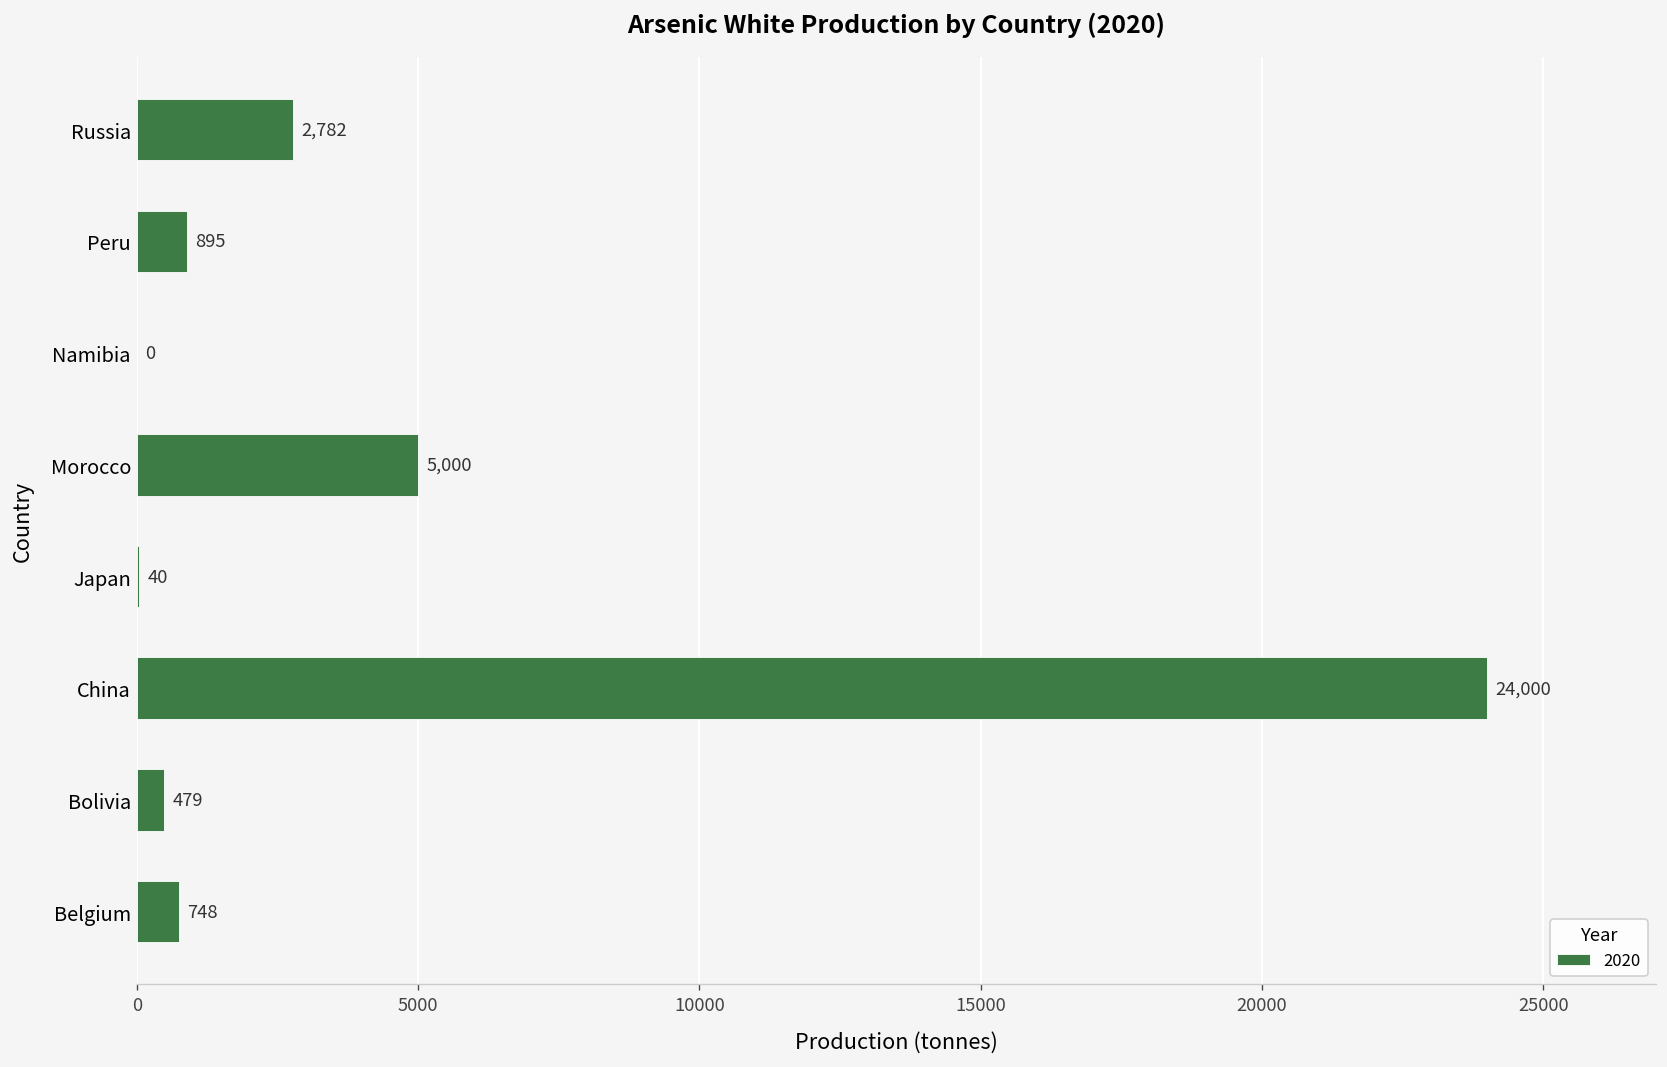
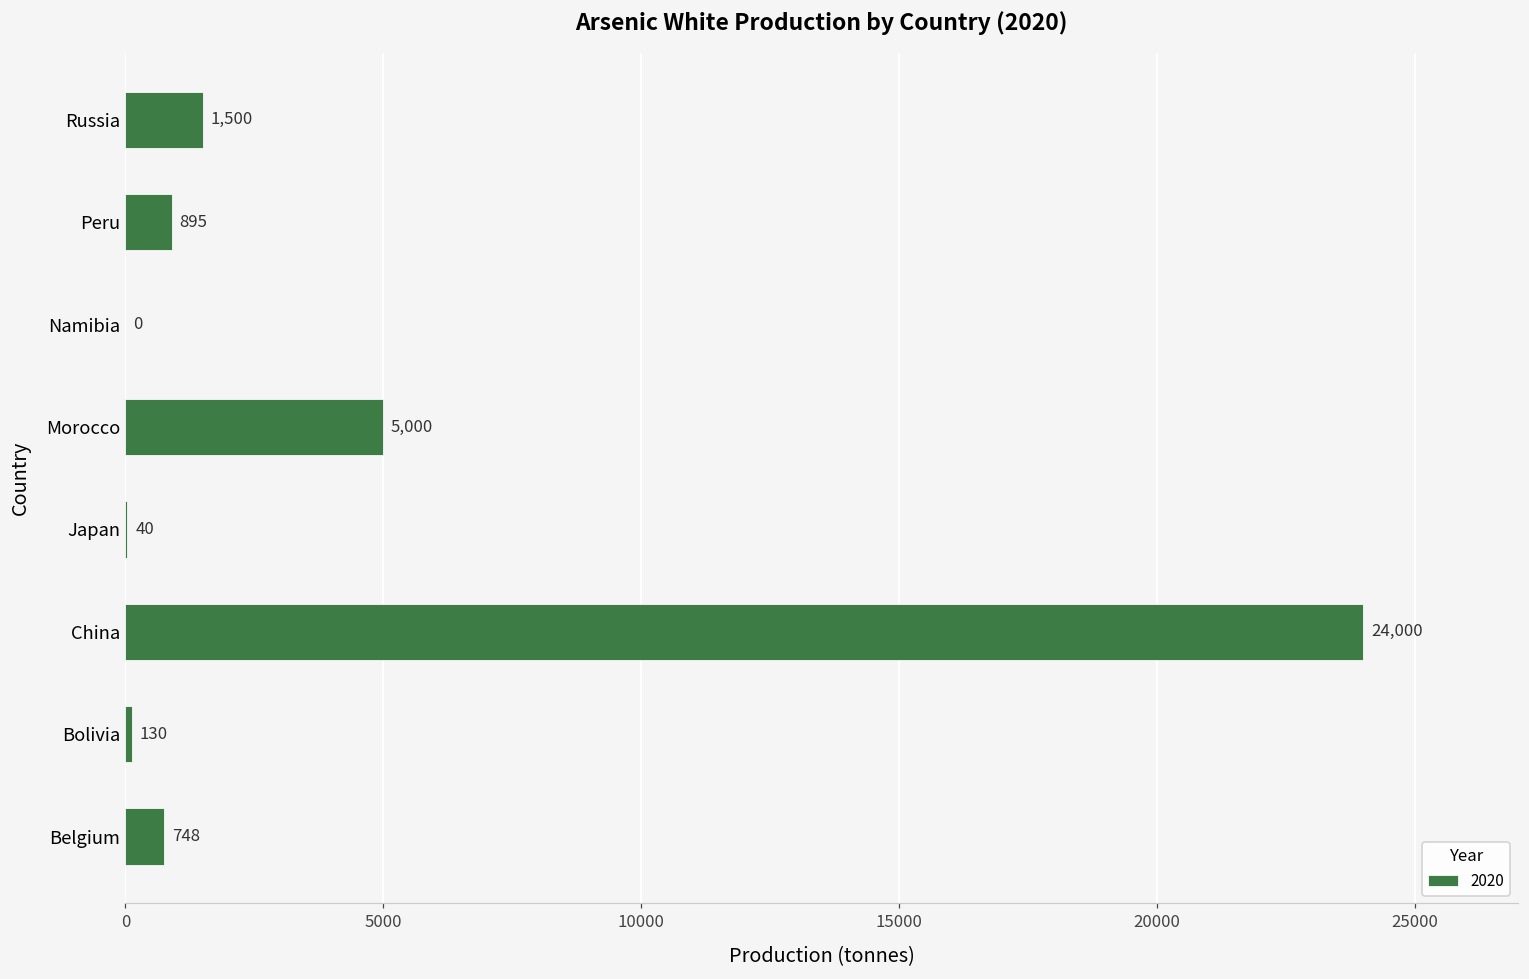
Russia: 2,782 -> 1,500
Bolivia: 479 -> 130
